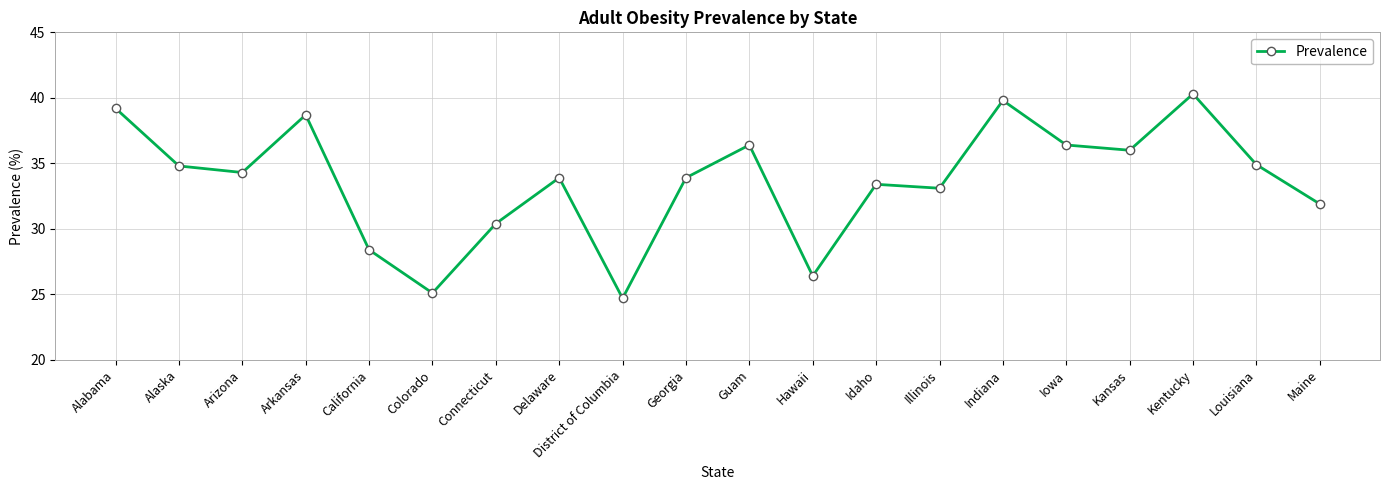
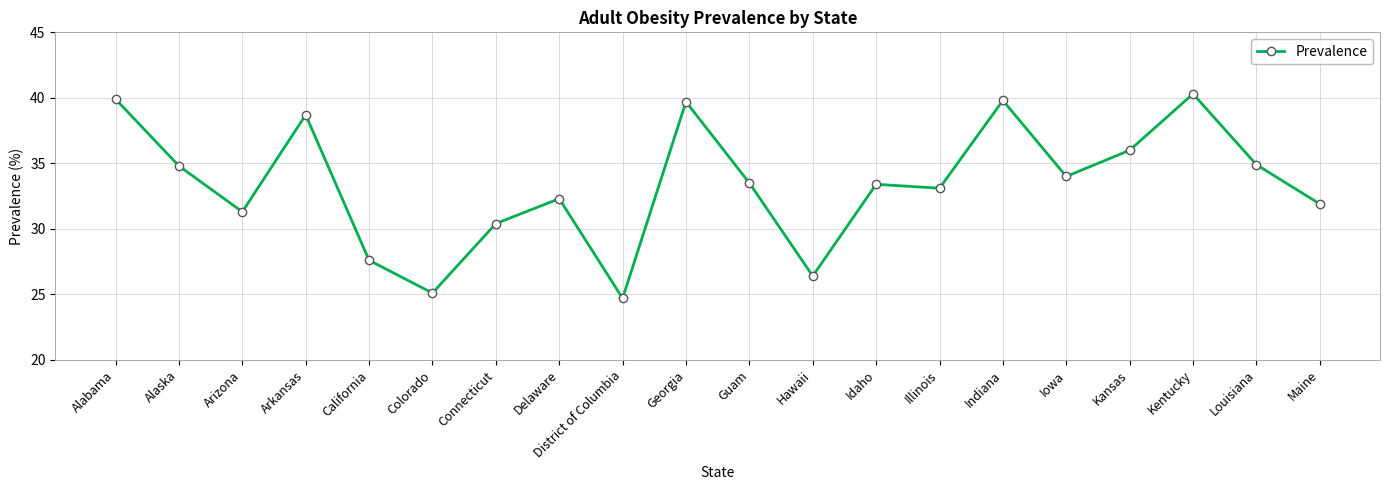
Alabama: 39.2 -> 39.9
Arizona: 34.3 -> 31.3
California: 28.4 -> 27.6
Delaware: 33.9 -> 32.3
Georgia: 33.9 -> 39.7
Guam: 36.4 -> 33.5
Iowa: 36.4 -> 34.0
